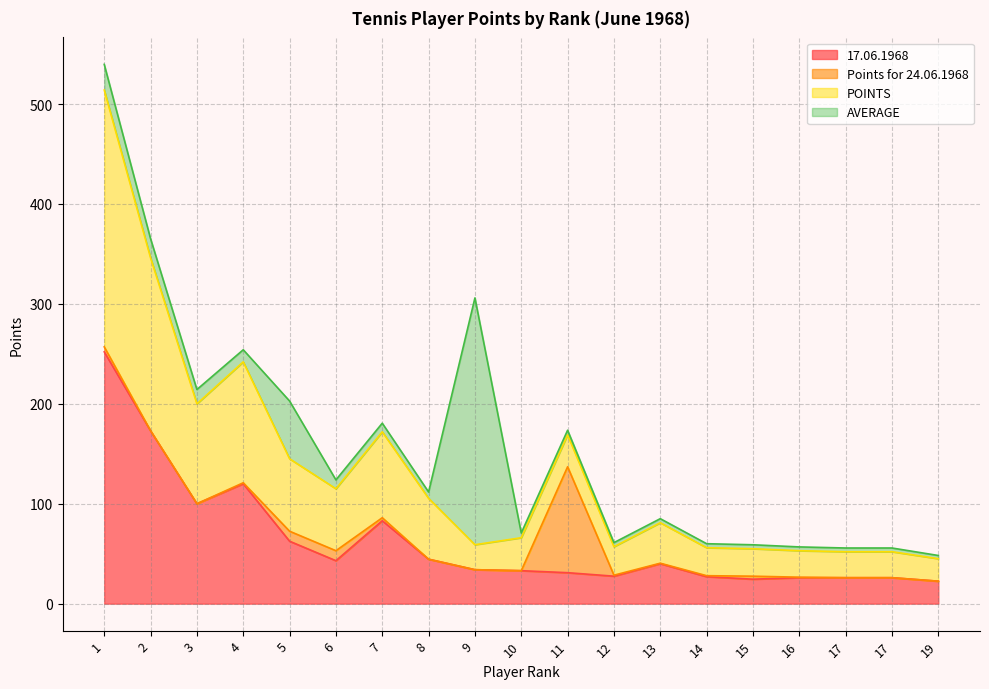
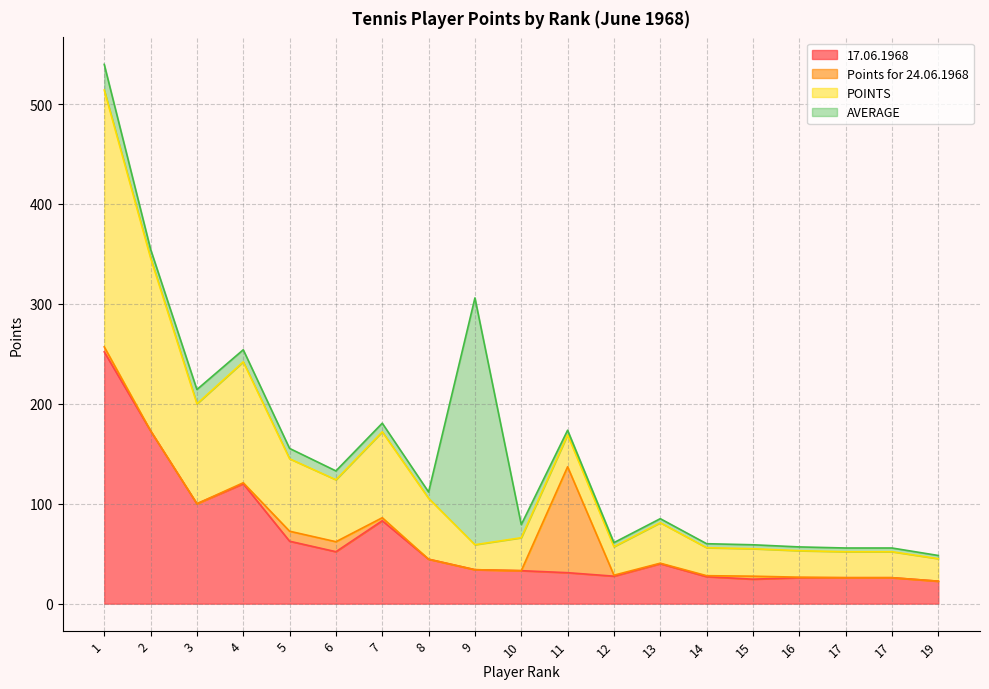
AVERAGE, 2: 20 -> 10
AVERAGE, 5: 60 -> 10
17.06.1968, 6: 40 -> 50
AVERAGE, 10: 0 -> 10
